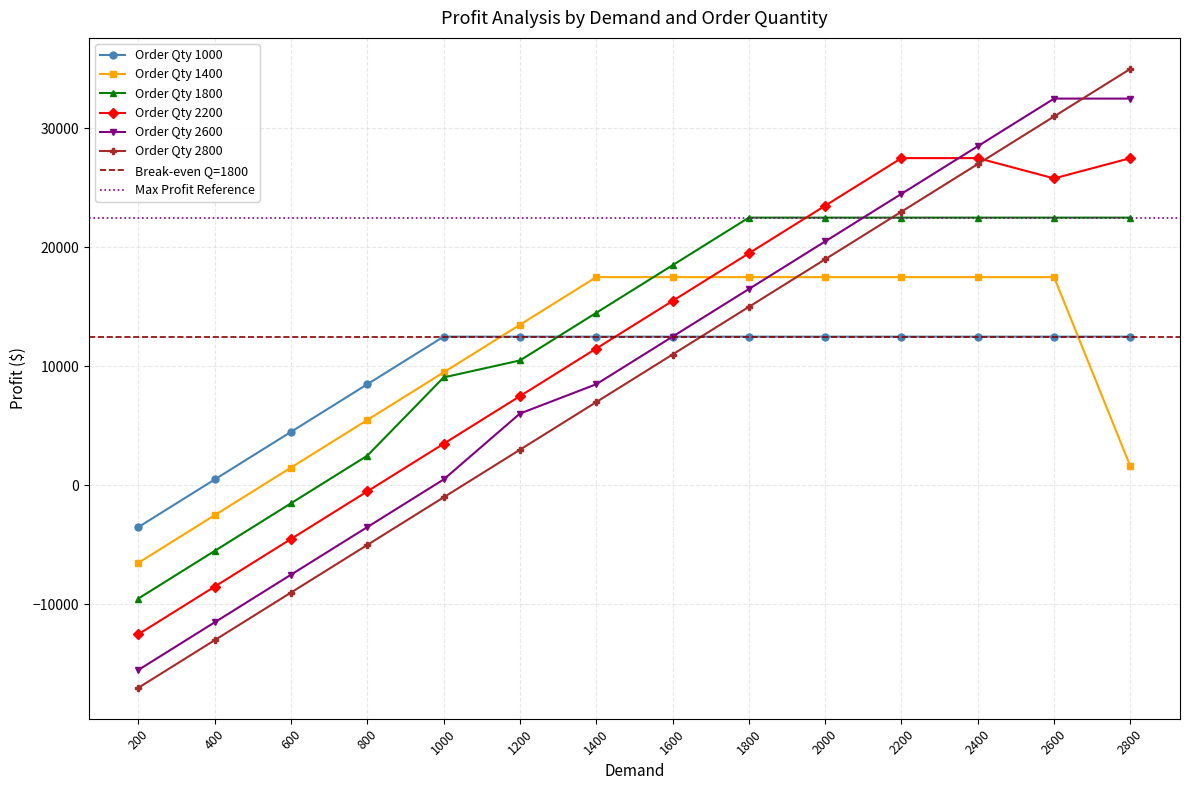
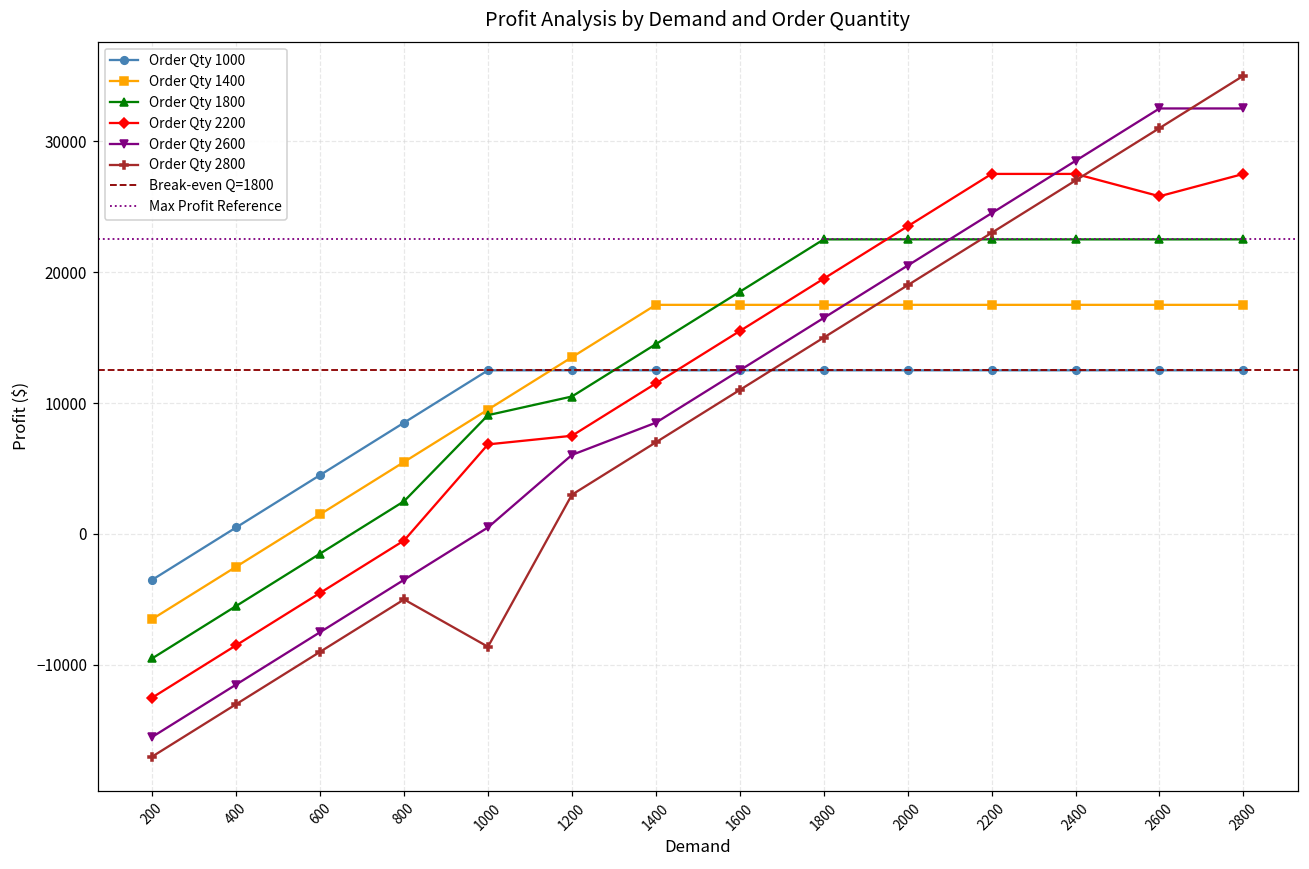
Order Qty 2200, 1000: 3500 -> 6800
Order Qty 2800, 1000: -1000 -> -8600
Order Qty 1400, 2800: 1600 -> 17500
